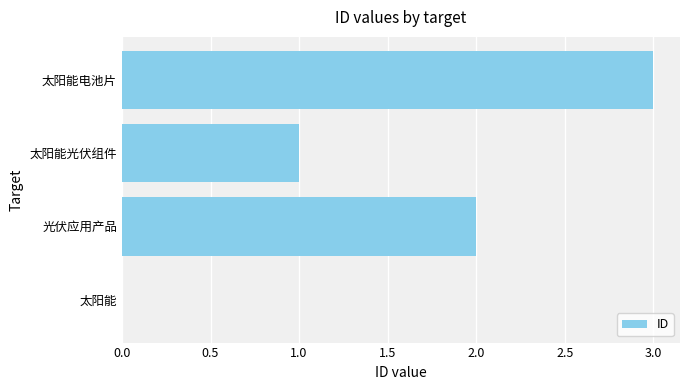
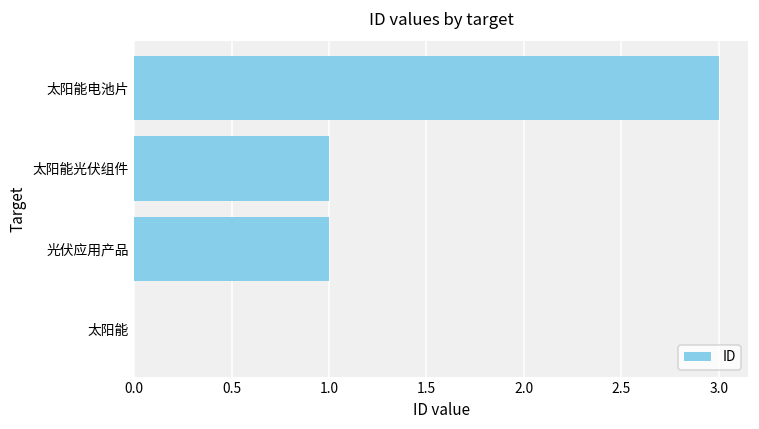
光伏应用产品: 2 -> 1
